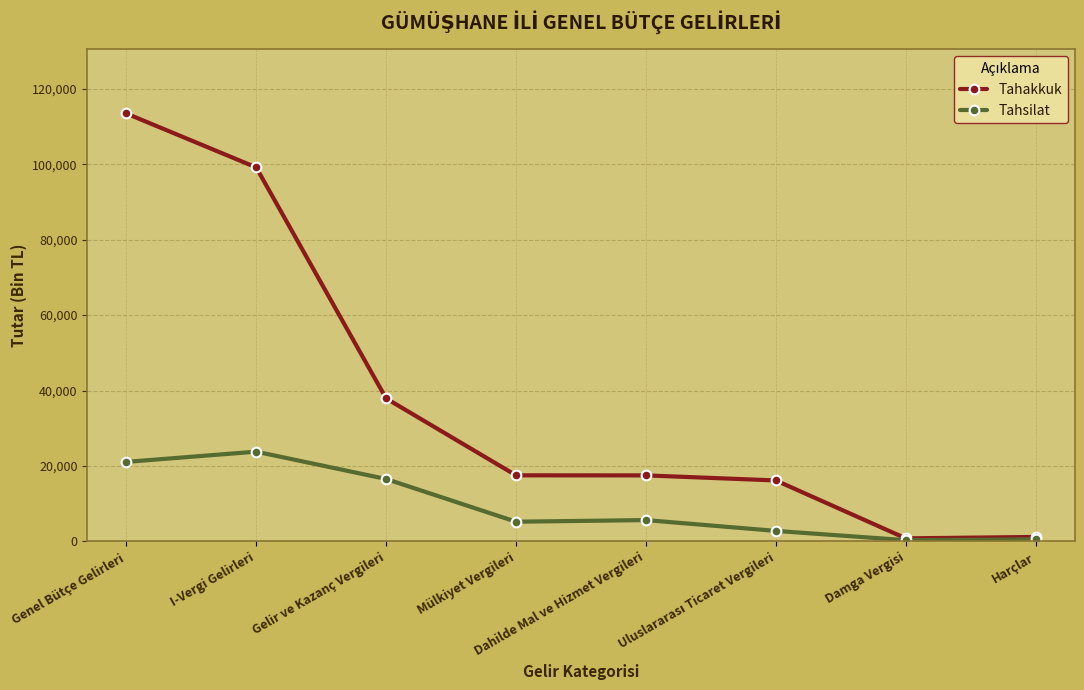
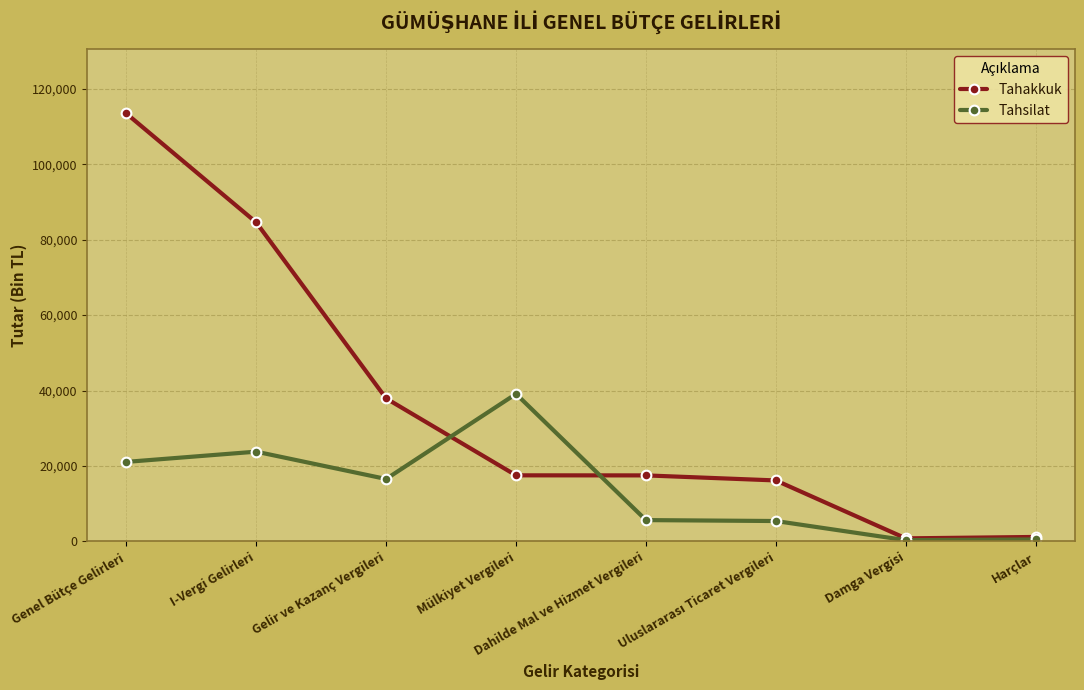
Tahakkuk, I-Vergi Gelirleri: 99,000 -> 85,000
Tahsilat, Mülkiyet Vergileri: 5,000 -> 39,000
Tahsilat, Uluslararası Ticaret Vergileri: 3,000 -> 5,000
